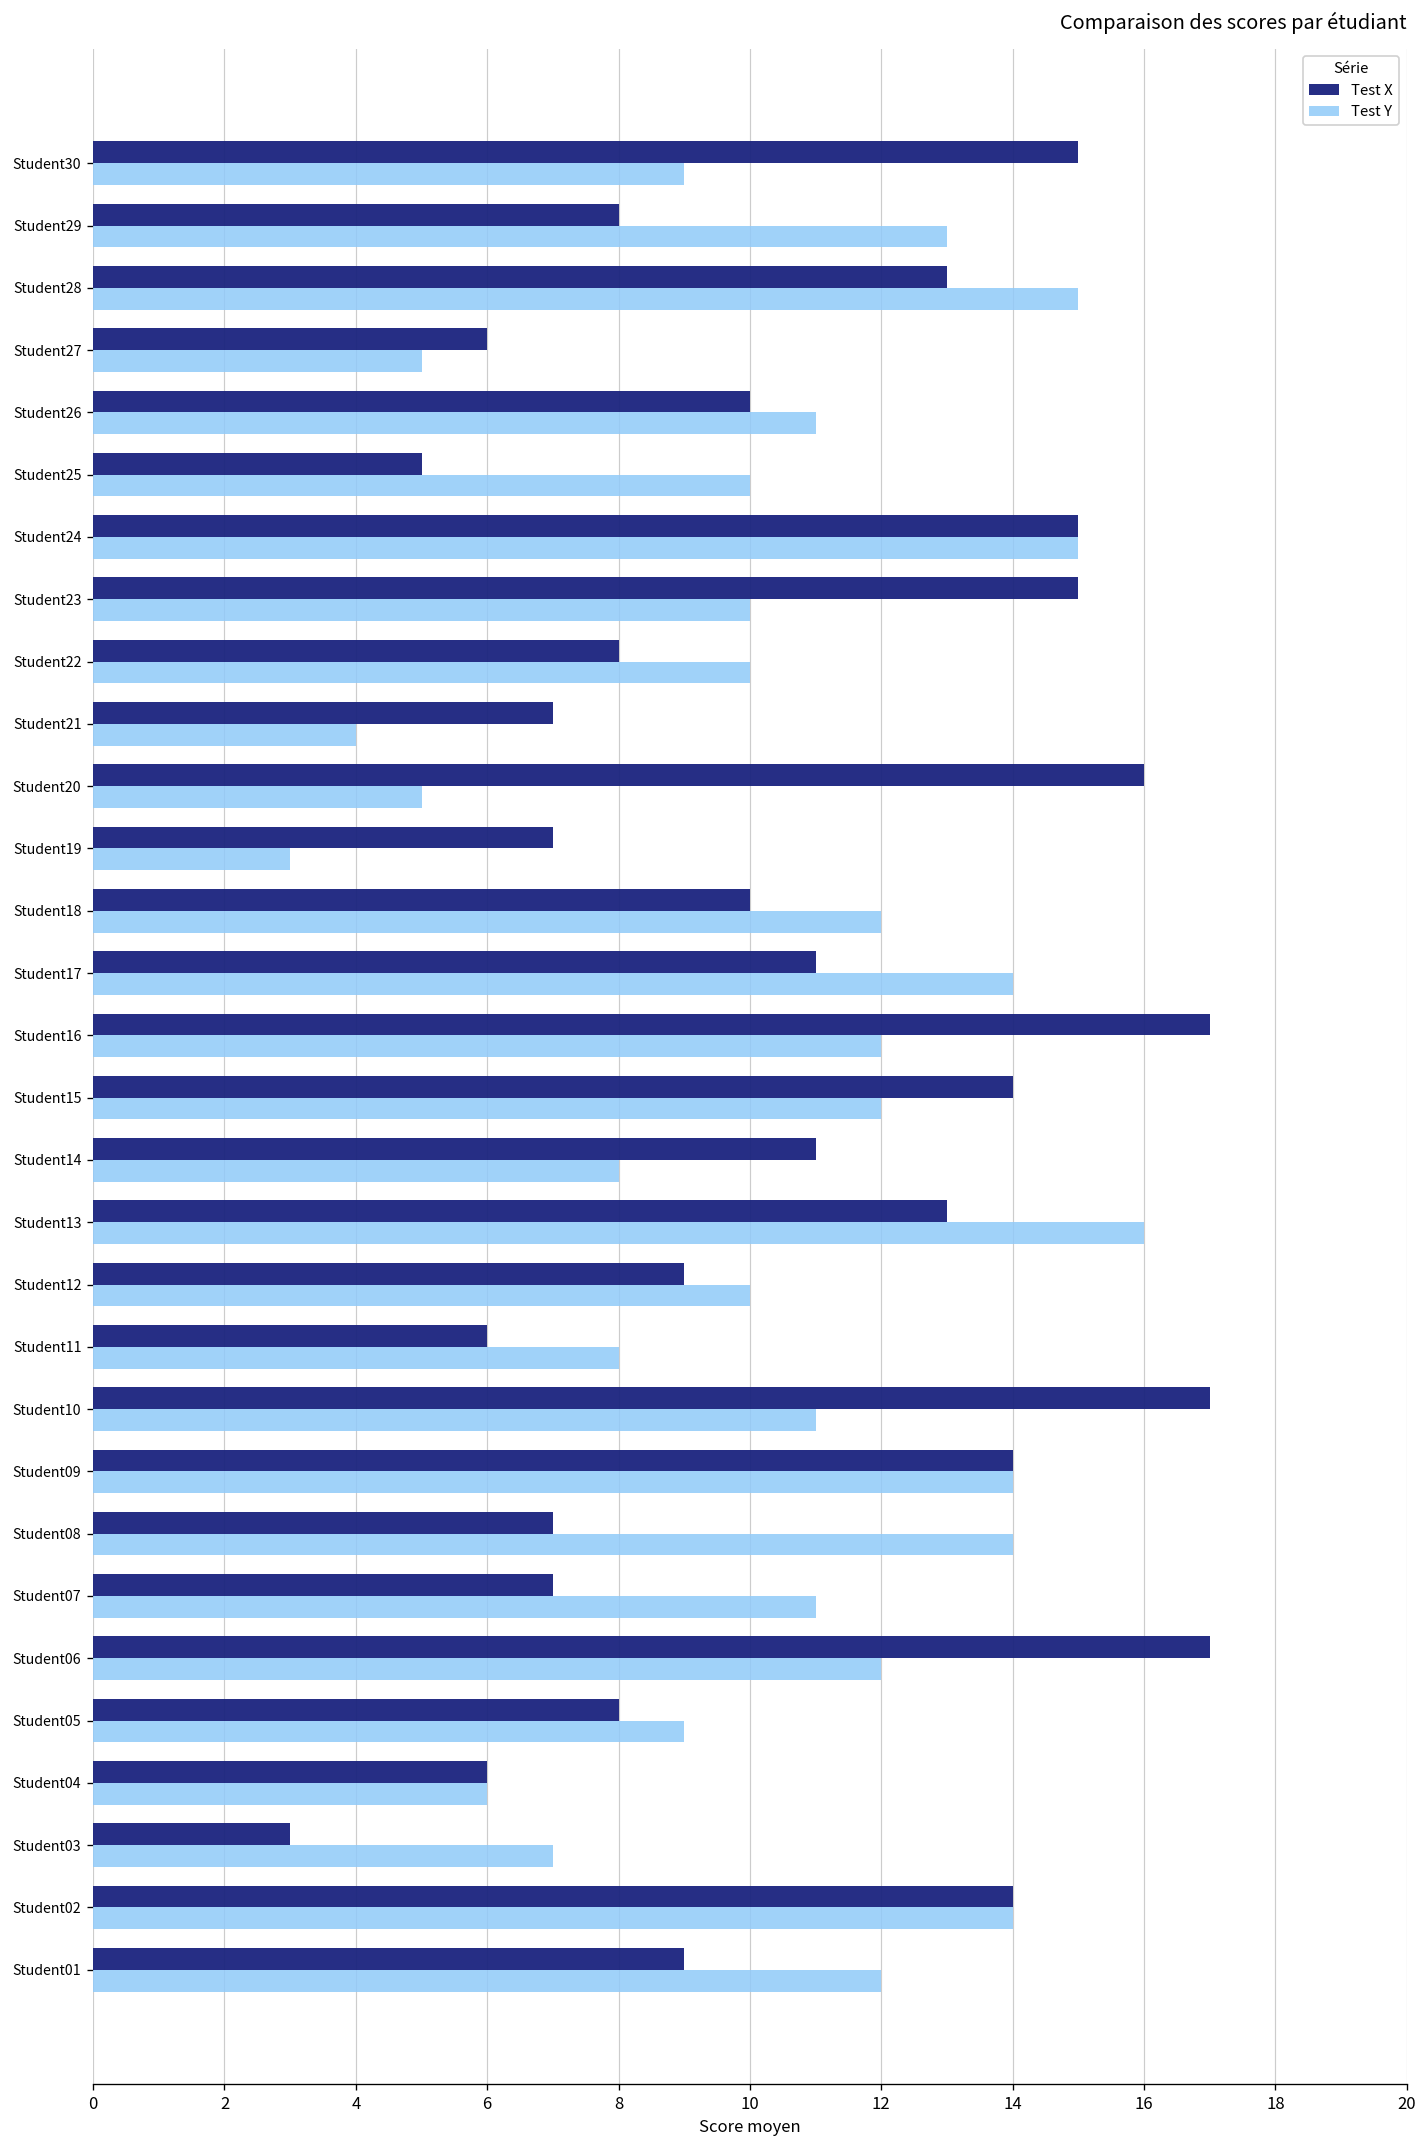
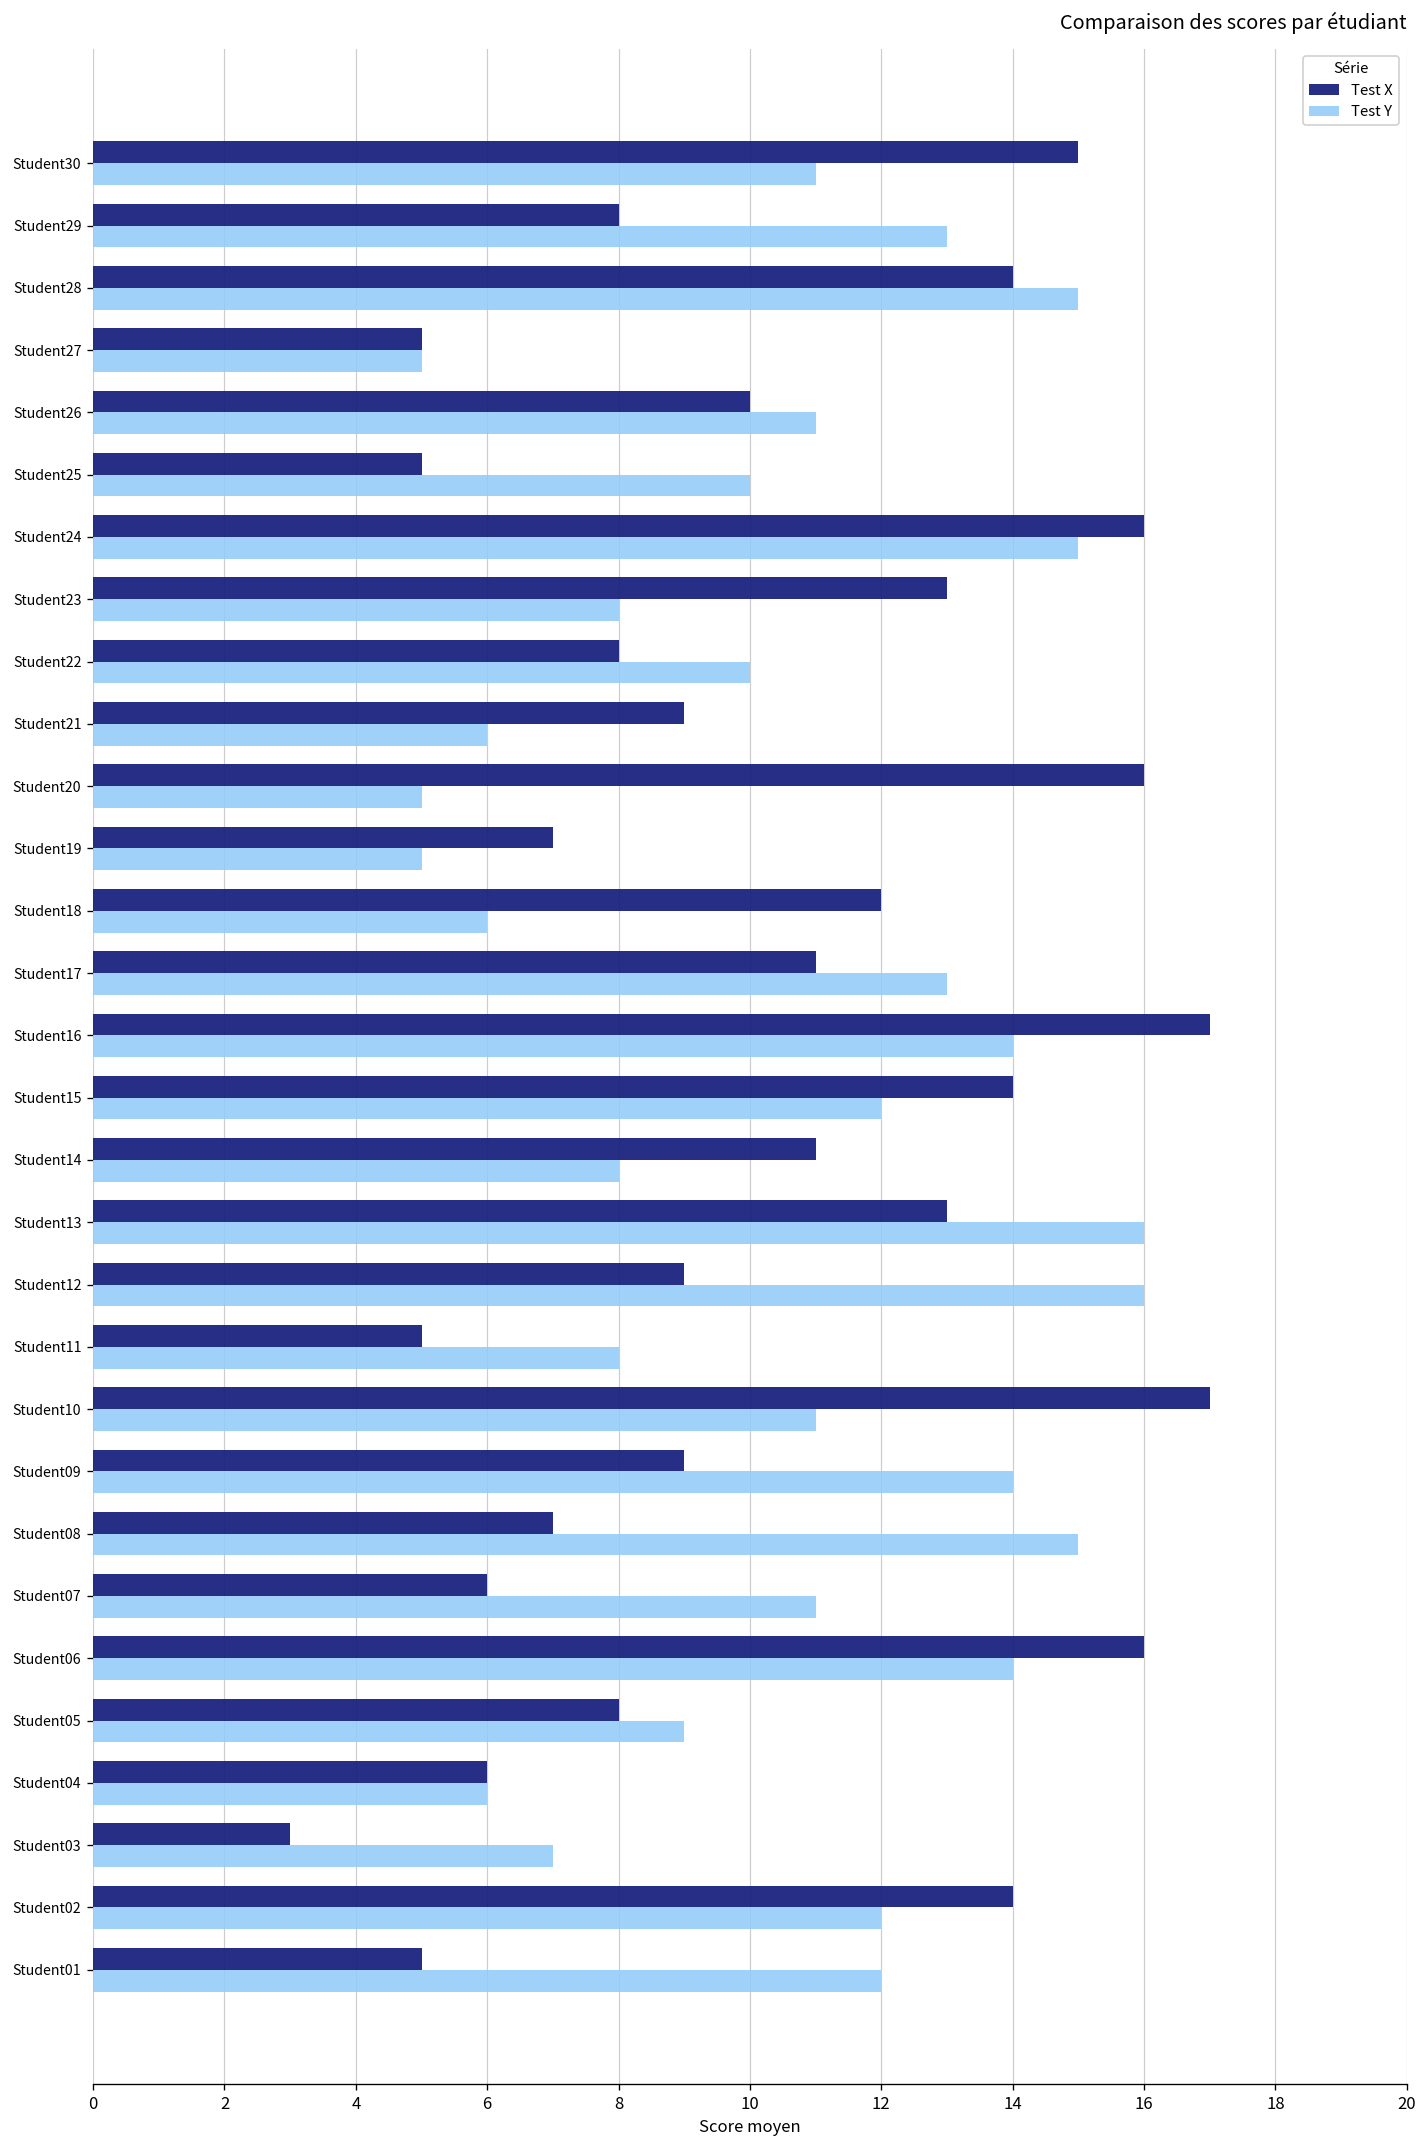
Test Y, Student30: 9 -> 11
Test X, Student28: 13 -> 14
Test X, Student27: 6 -> 5
Test X, Student24: 15 -> 16
Test X, Student23: 15 -> 13
Test Y, Student23: 10 -> 8
Test X, Student21: 7 -> 9
Test Y, Student21: 4 -> 6
Test Y, Student19: 3 -> 5
Test X, Student18: 10 -> 12
Test Y, Student18: 12 -> 6
Test Y, Student17: 14 -> 13
Test Y, Student16: 12 -> 14
Test Y, Student12: 10 -> 16
Test X, Student11: 6 -> 5
Test X, Student09: 14 -> 9
Test Y, Student08: 14 -> 15
Test X, Student07: 7 -> 6
Test X, Student06: 17 -> 16
Test Y, Student06: 12 -> 14
Test Y, Student02: 14 -> 12
Test X, Student01: 9 -> 5
